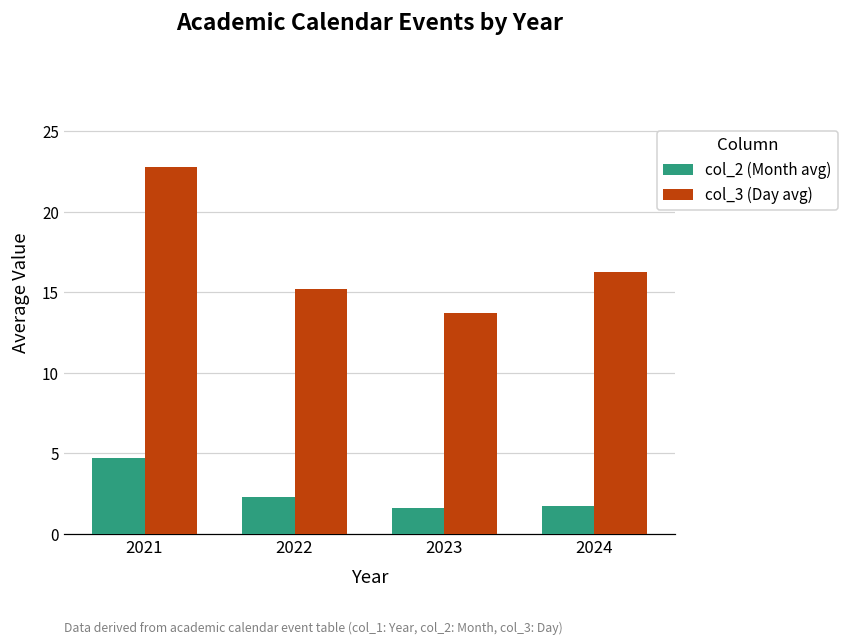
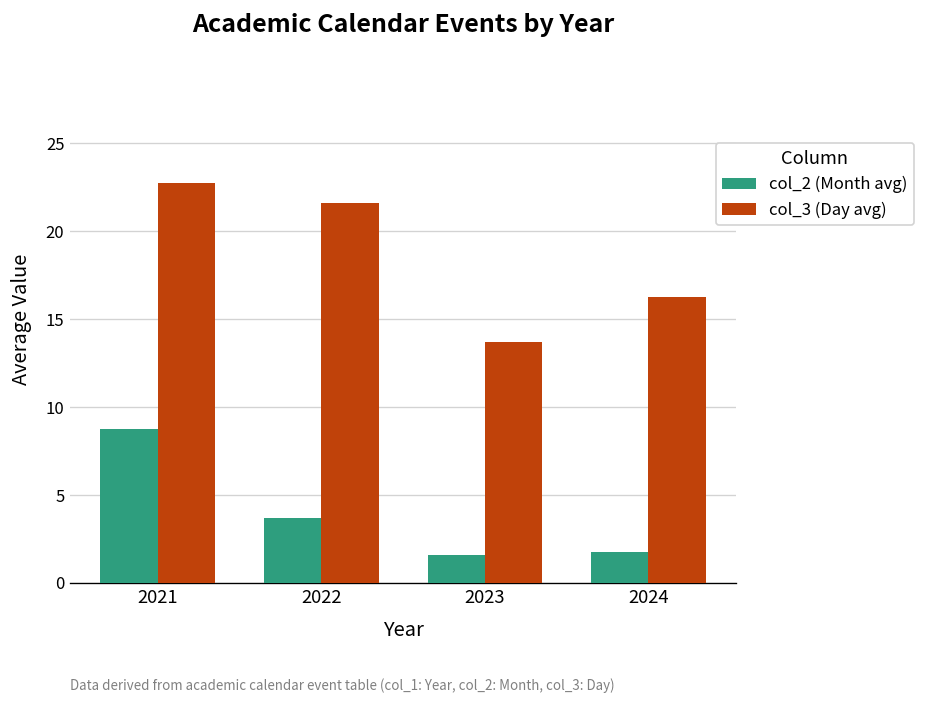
col_2 (Month avg), 2021: 4.7 -> 8.8
col_2 (Month avg), 2022: 2.3 -> 3.7
col_3 (Day avg), 2022: 15.2 -> 21.6
